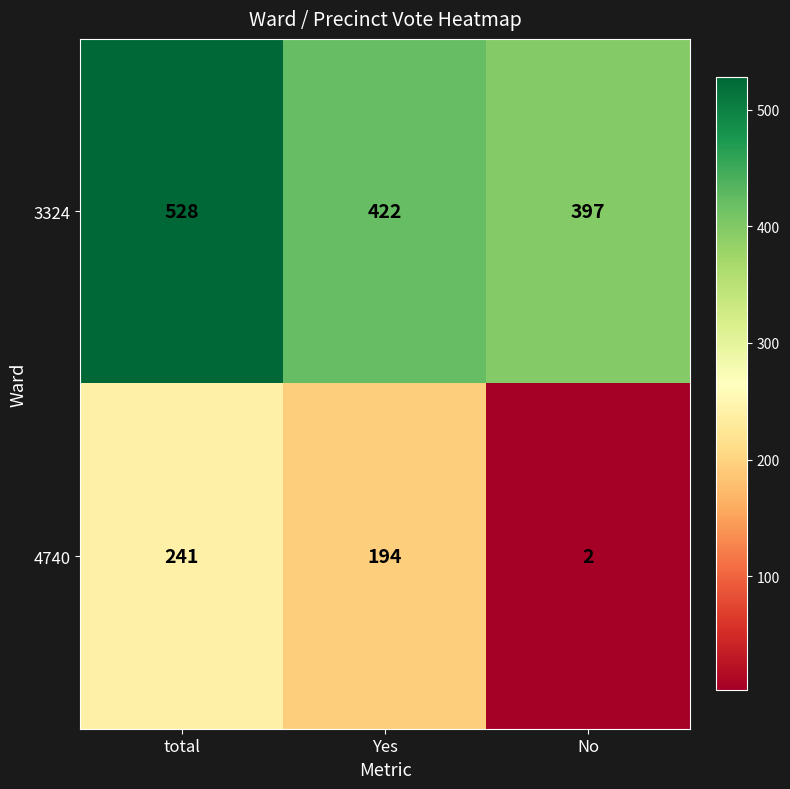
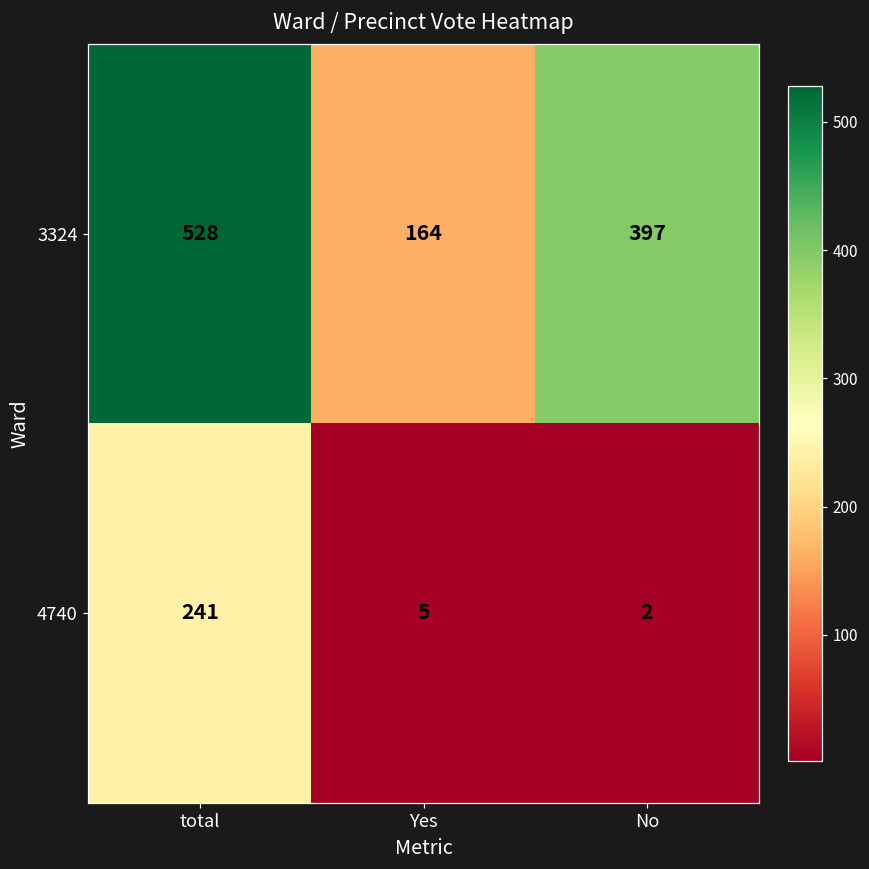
3324, Yes: 422 -> 164
4740, Yes: 194 -> 5
